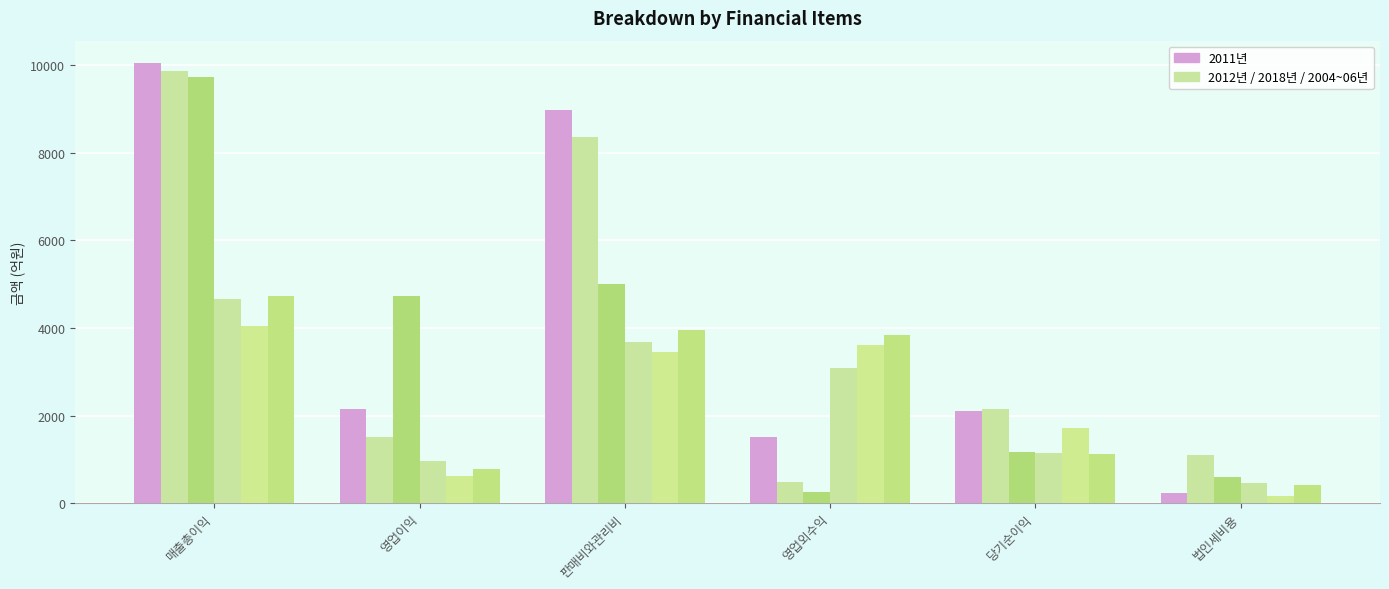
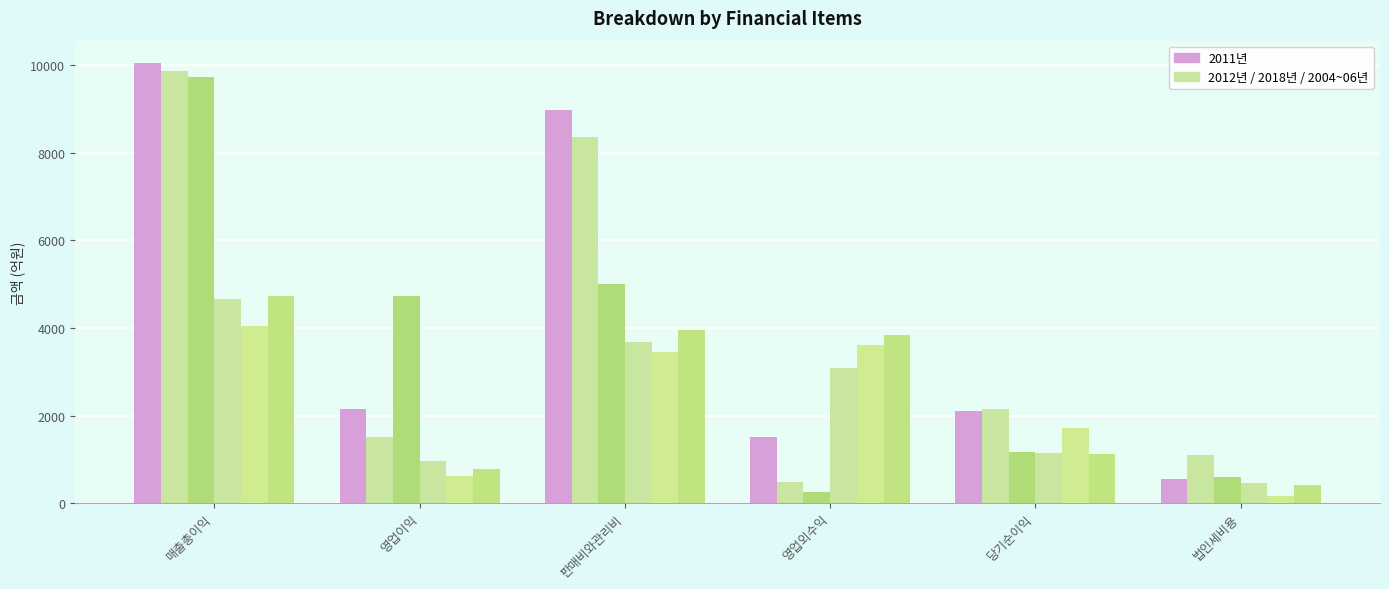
2011년, 법인세비용: 200 -> 500
